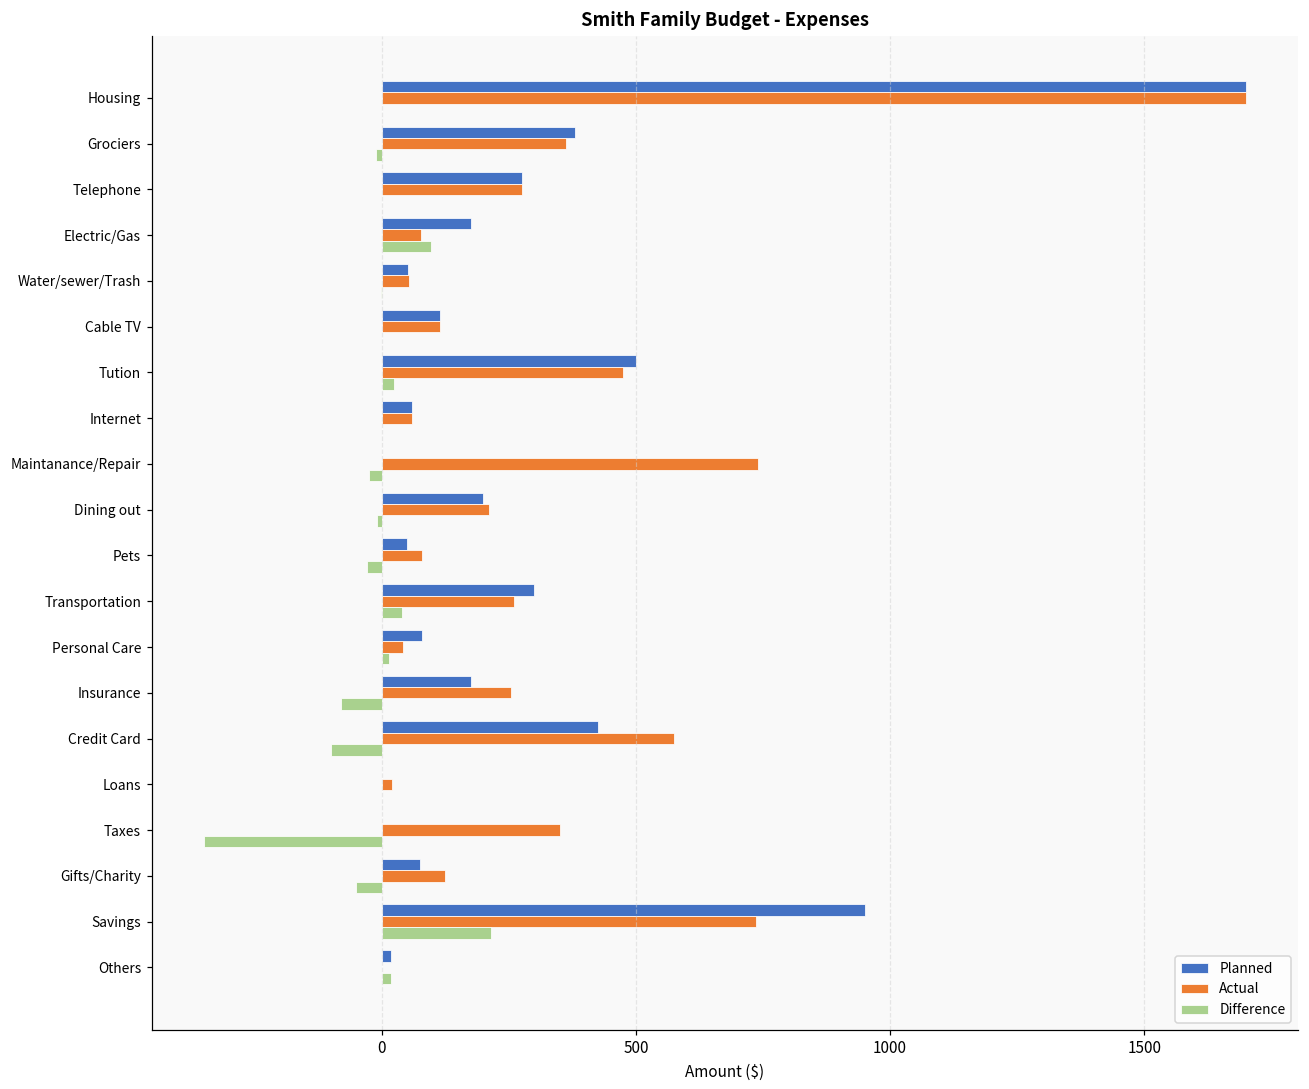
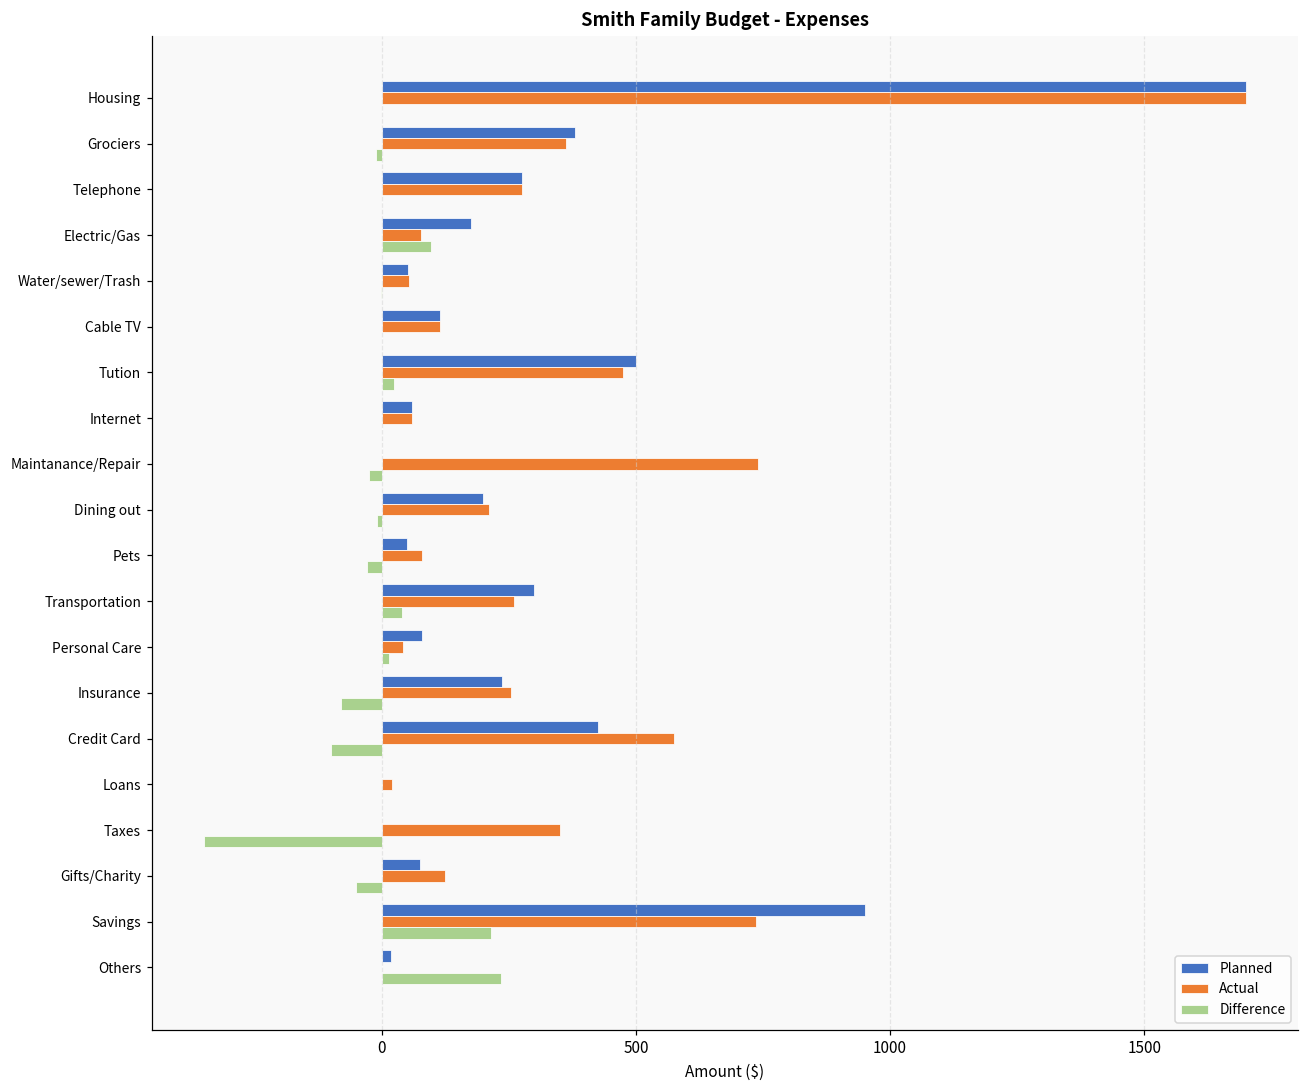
Planned, Insurance: 180 -> 240
Difference, Others: 20 -> 240
